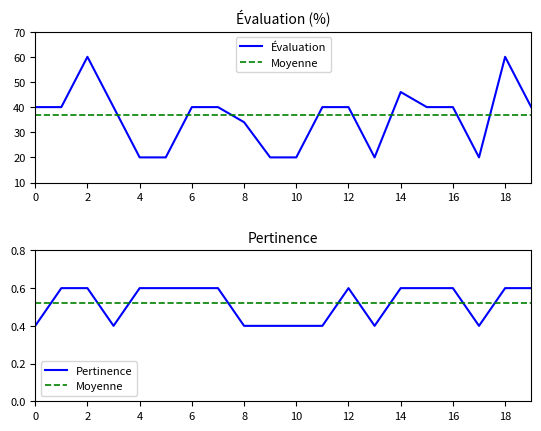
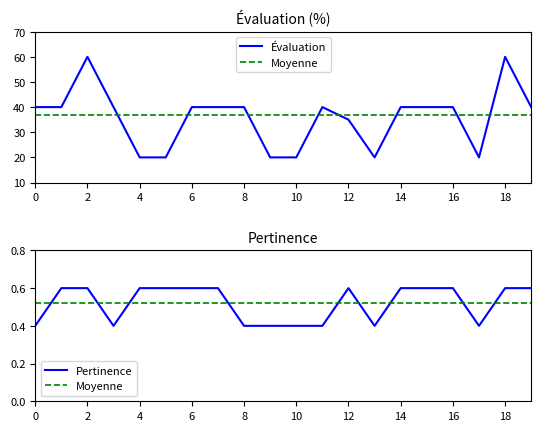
Évaluation (%), Évaluation, 8: 34 -> 40
Évaluation (%), Évaluation, 12: 40 -> 35
Évaluation (%), Évaluation, 14: 46 -> 40
